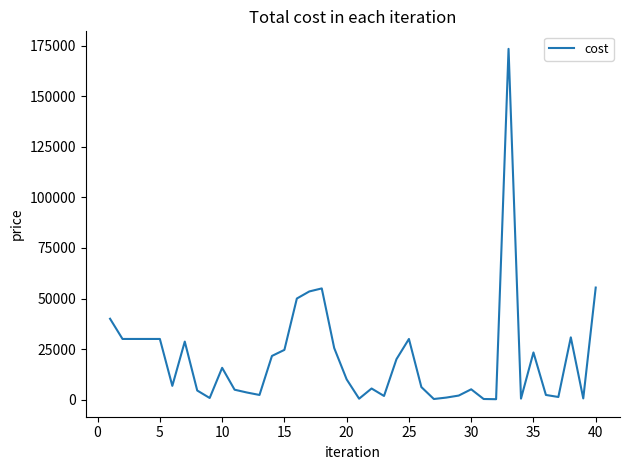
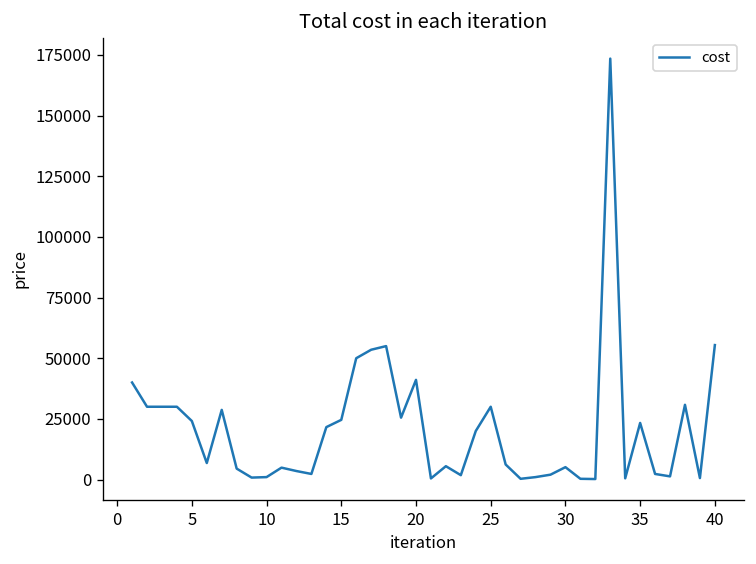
5: 30000 -> 24000
10: 16000 -> 1000
20: 10000 -> 41000
